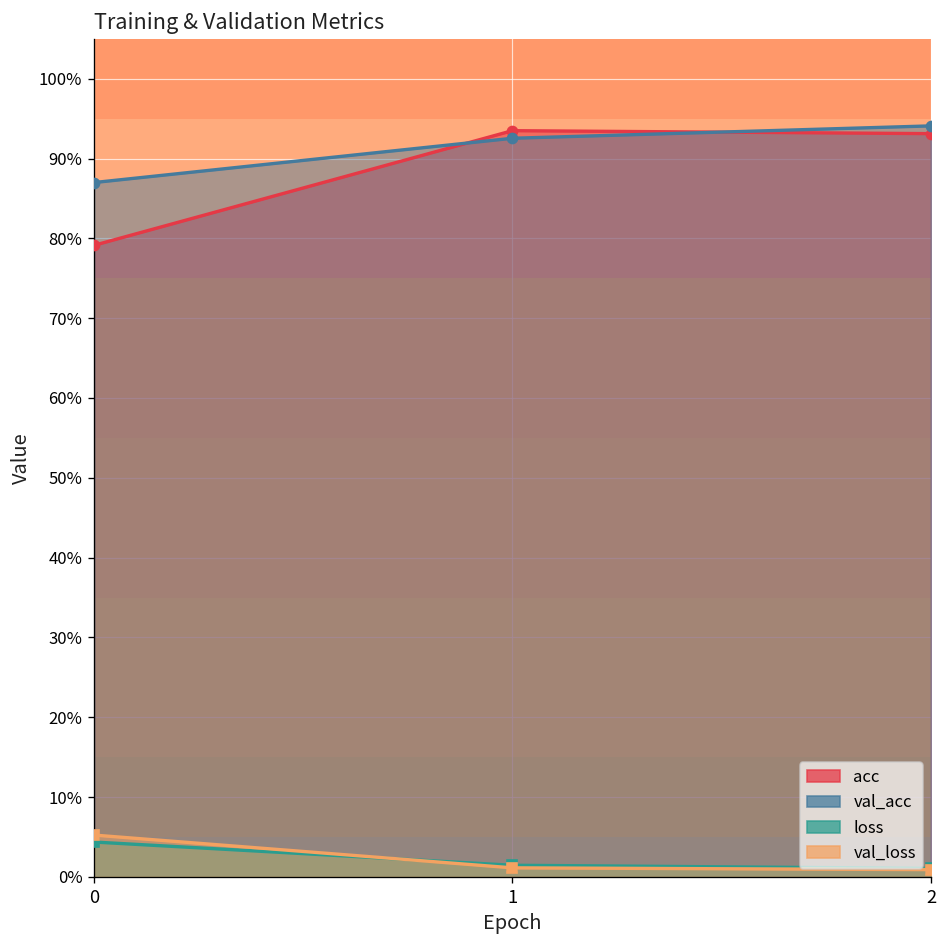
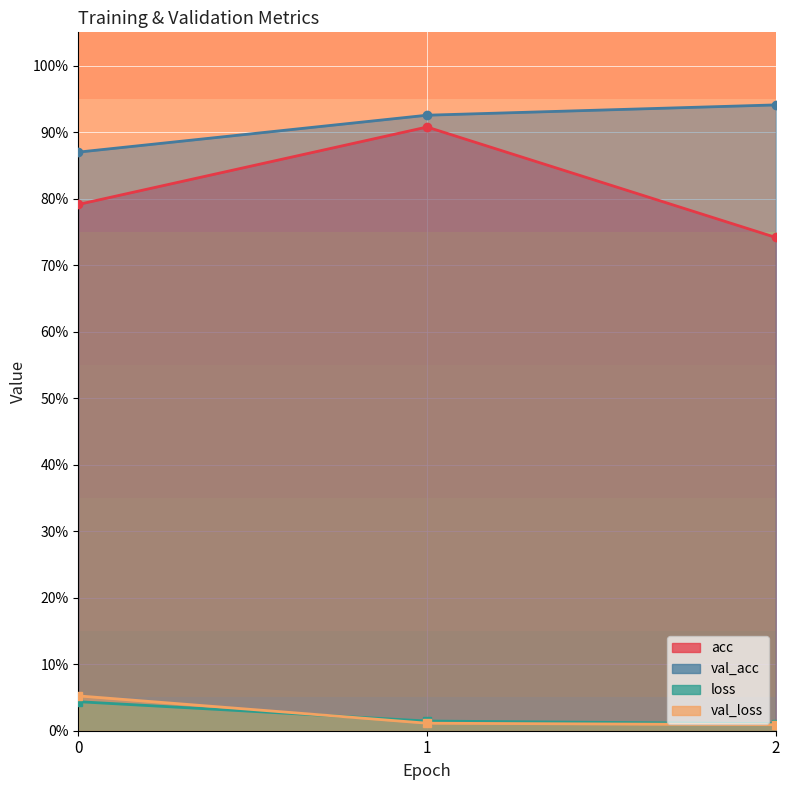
acc, 1: 93% -> 91%
acc, 2: 93% -> 74%
